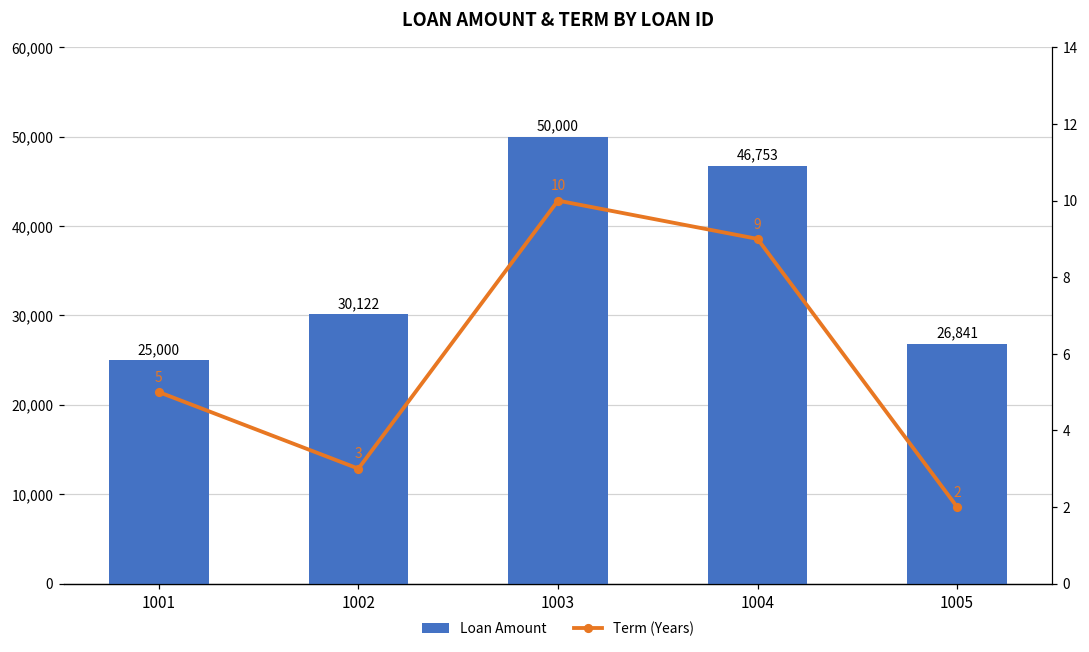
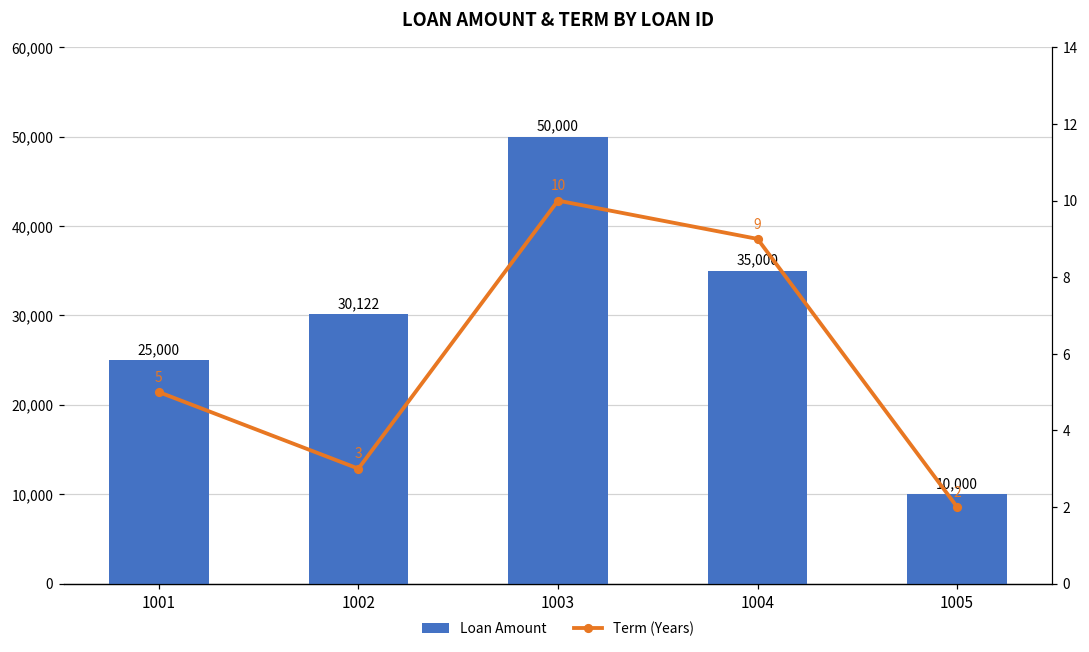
Loan Amount, 1004: 46,753 -> 35,000
Loan Amount, 1005: 26,841 -> 10,000
